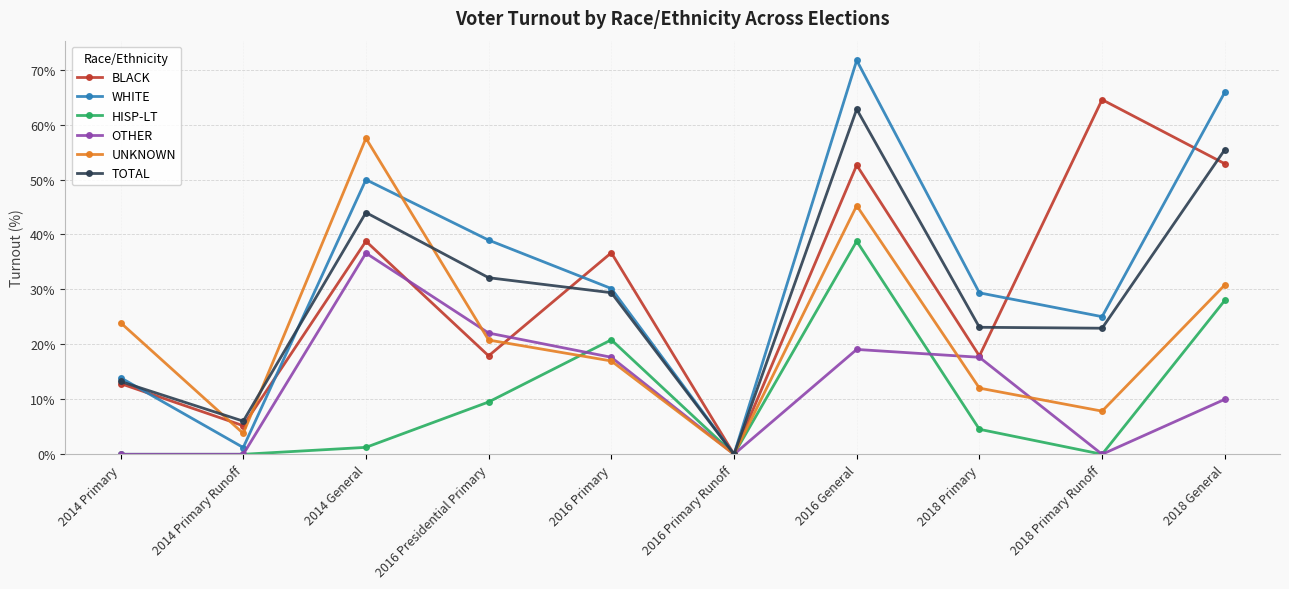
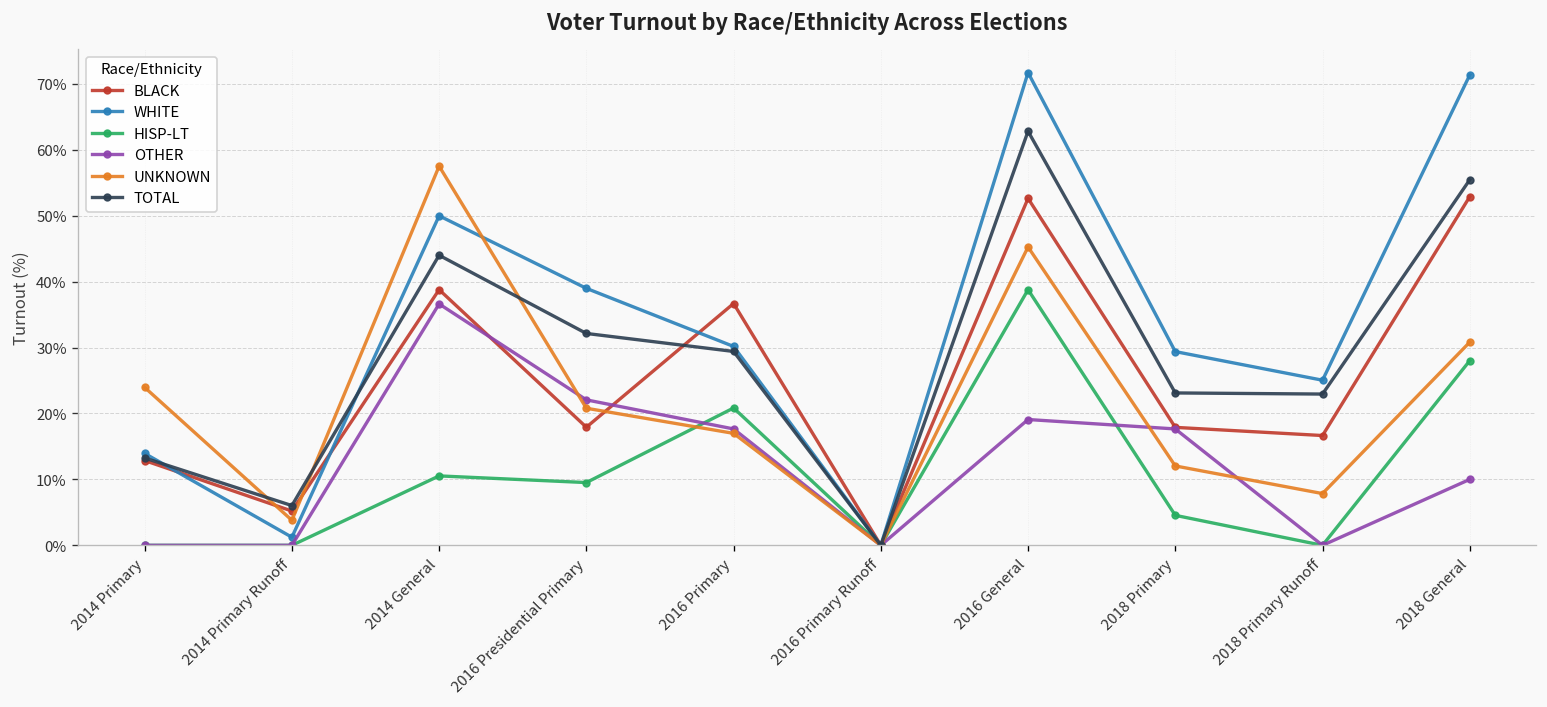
HISP-LT, 2014 General: 1% -> 11%
BLACK, 2018 Primary Runoff: 65% -> 17%
WHITE, 2018 General: 66% -> 71%
